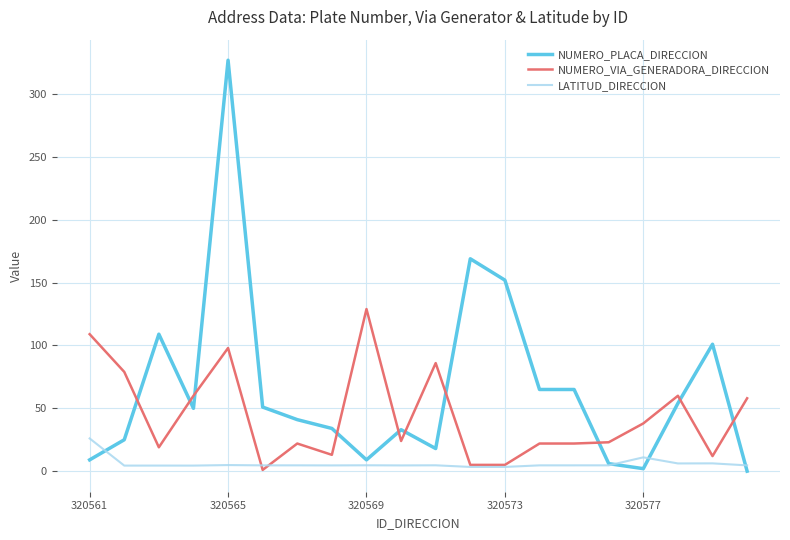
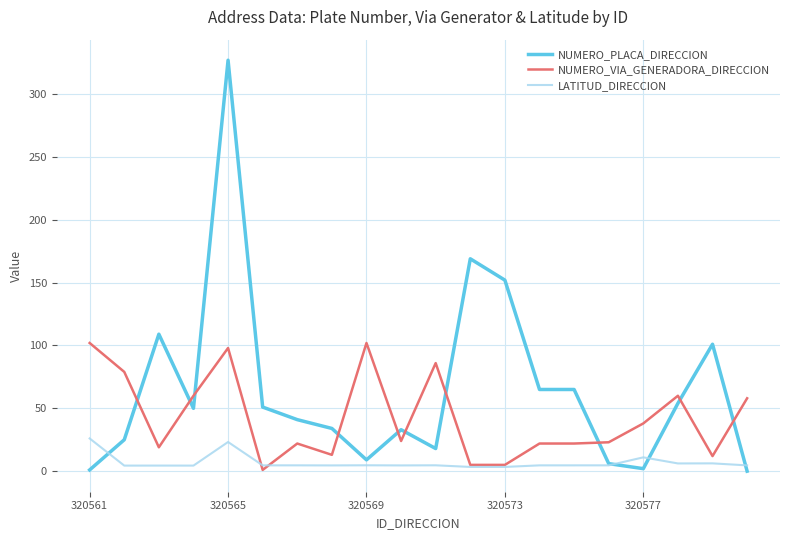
NUMERO_PLACA_DIRECCION, 320561: 9 -> 1
NUMERO_VIA_GENERADORA_DIRECCION, 320561: 109 -> 102
LATITUD_DIRECCION, 320565: 5 -> 23
NUMERO_VIA_GENERADORA_DIRECCION, 320569: 129 -> 102
